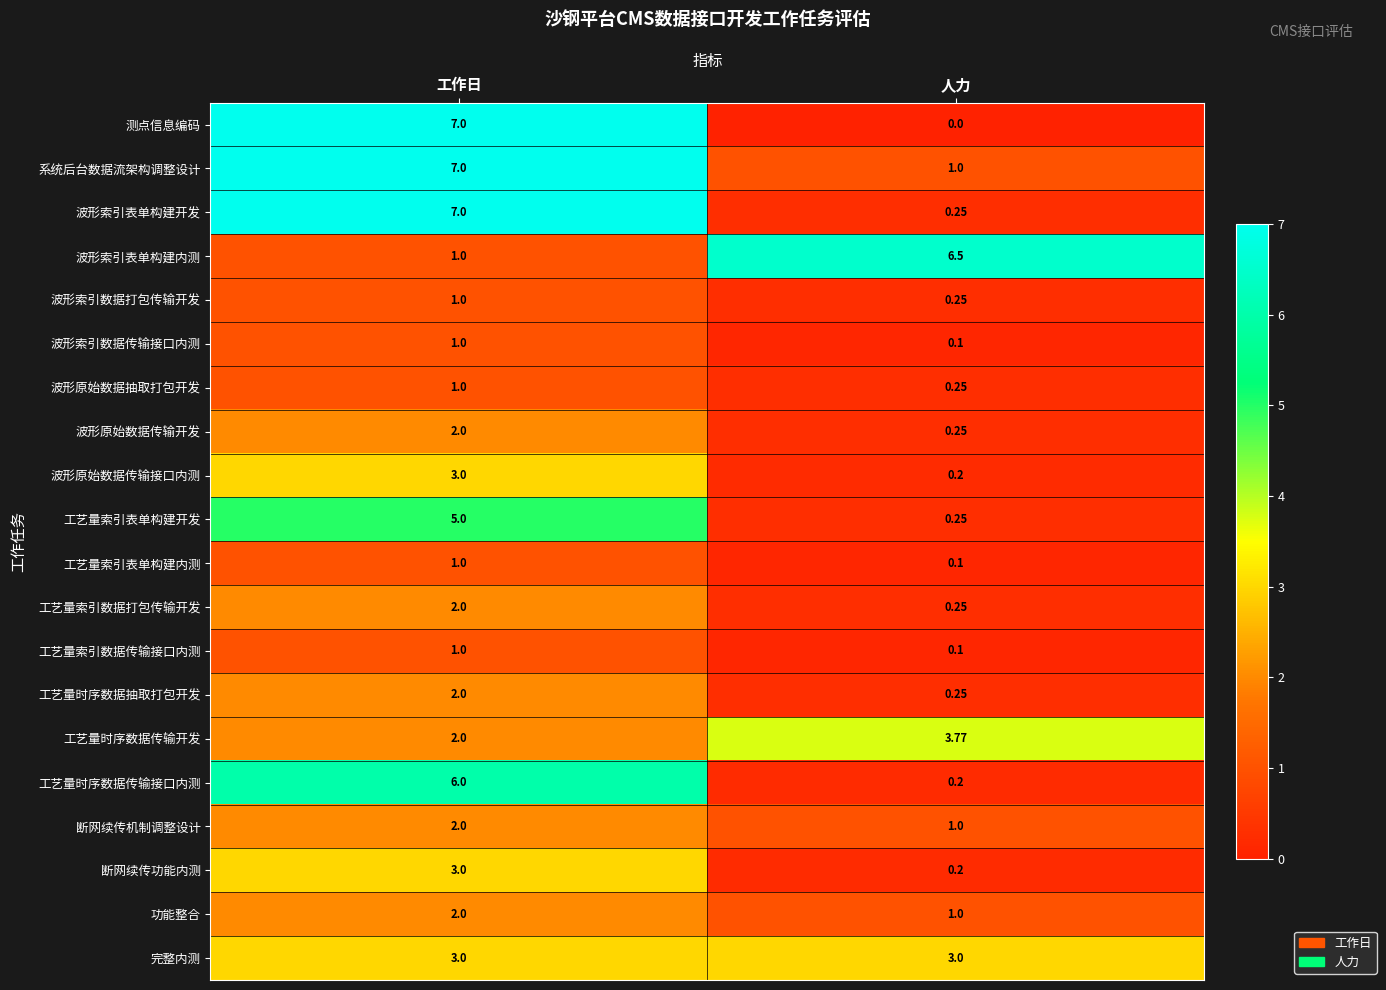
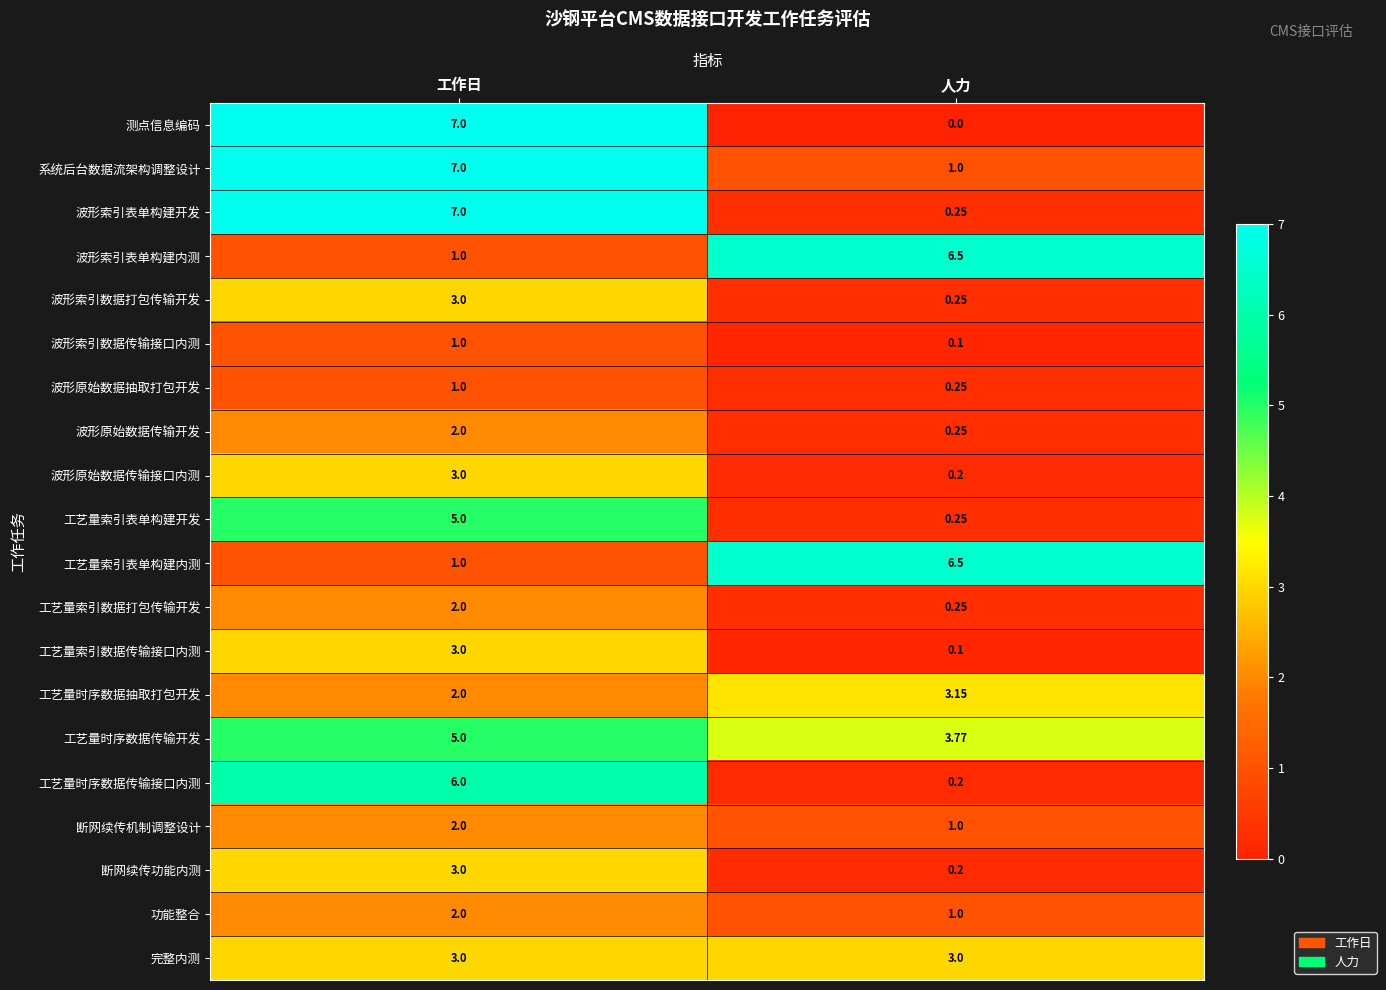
波形索引数据打包传输开发, 工作日: 1.0 -> 3.0
工艺量索引表单构建内测, 人力: 0.1 -> 6.5
工艺量索引数据传输接口内测, 工作日: 1.0 -> 3.0
工艺量时序数据抽取打包开发, 人力: 0.25 -> 3.15
工艺量时序数据传输开发, 工作日: 2.0 -> 5.0
